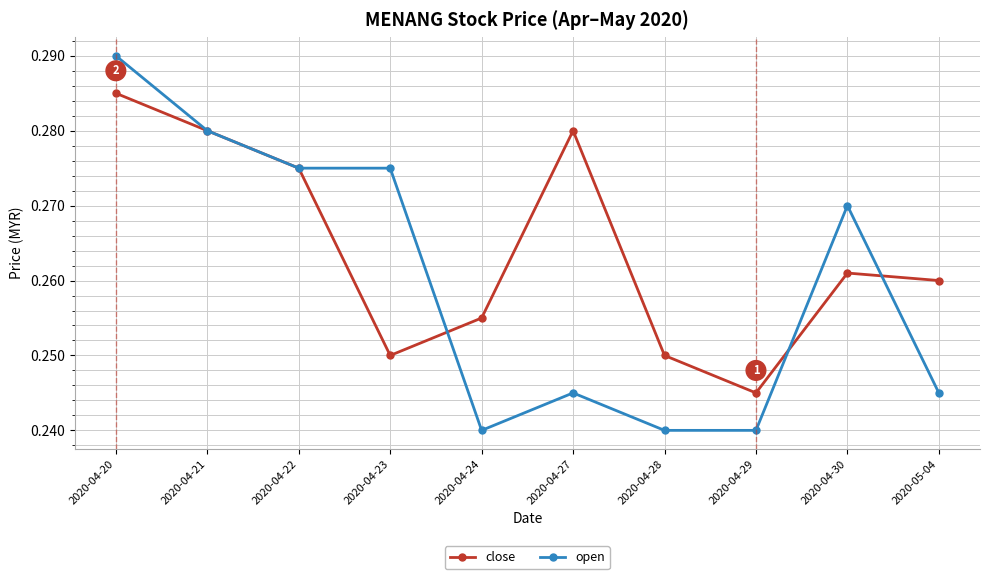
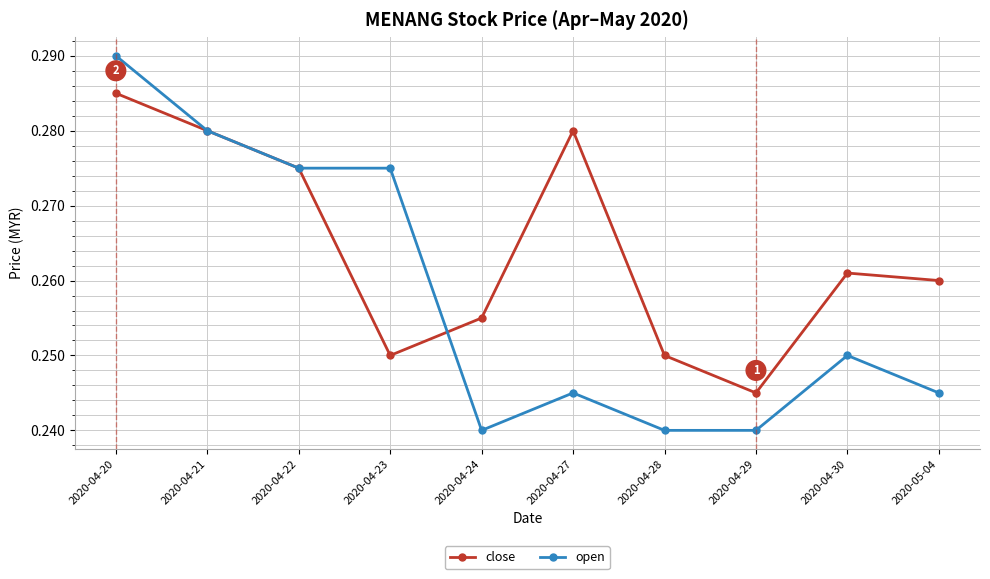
open, 2020-04-30: 0.27 -> 0.25
